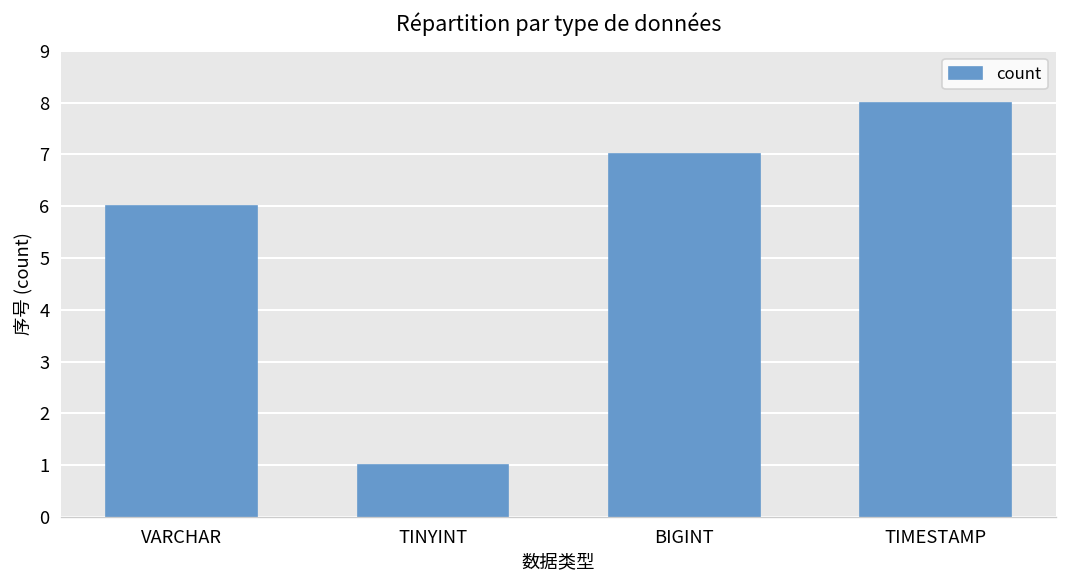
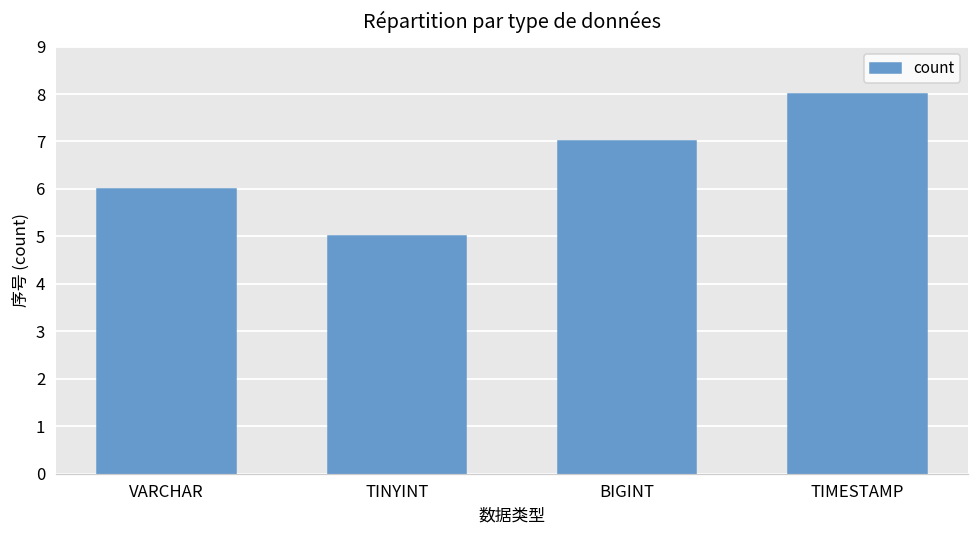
TINYINT: 1 -> 5
